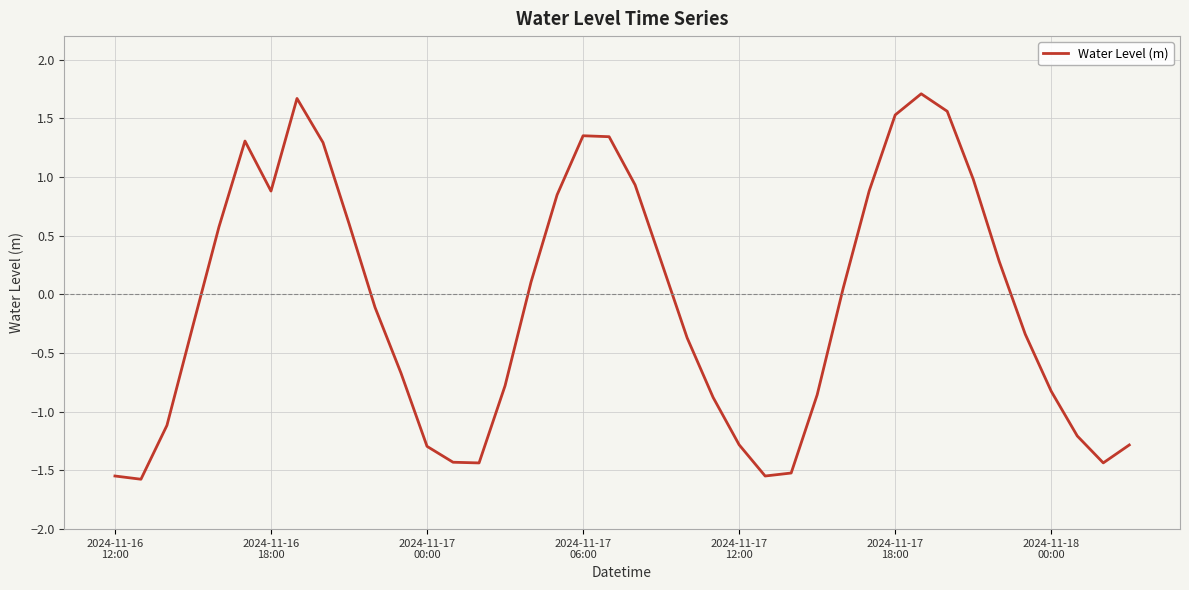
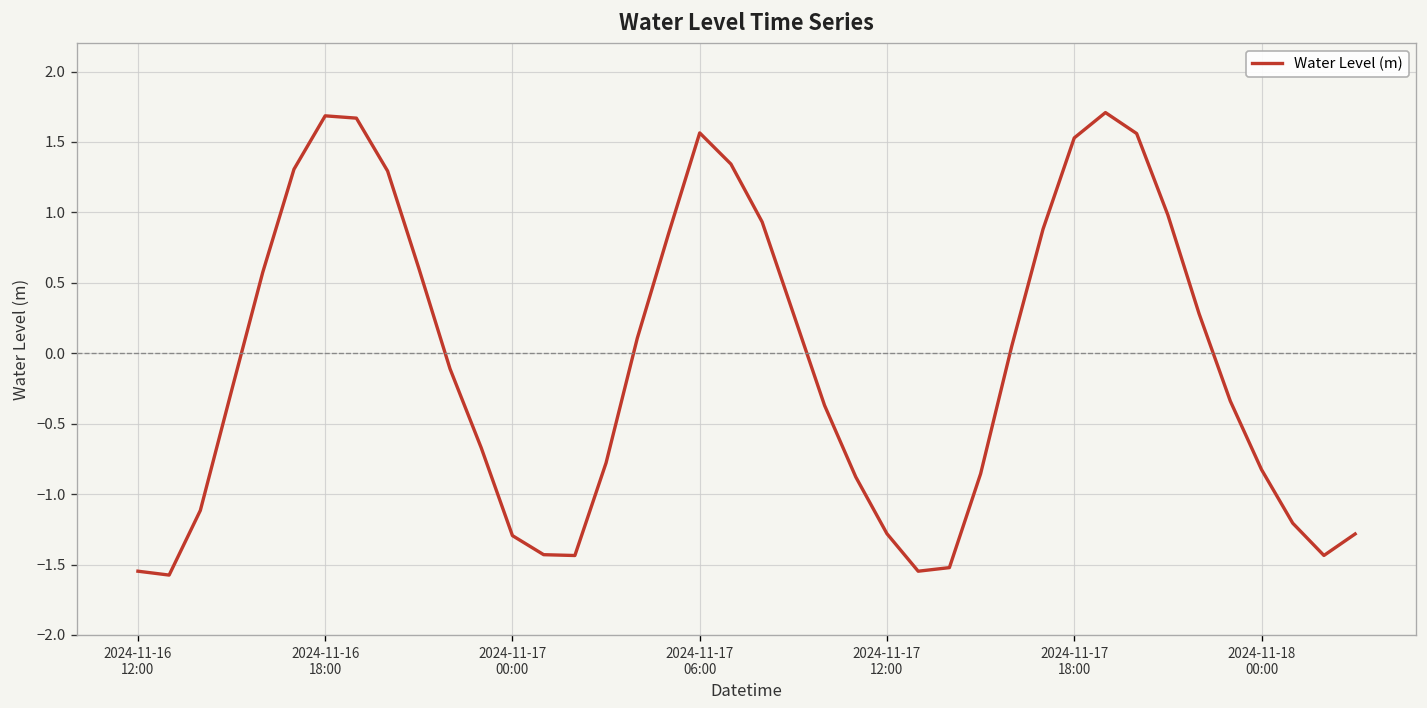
2024-11-16 18:00: 0.88 -> 1.69
2024-11-17 06:00: 1.35 -> 1.56
